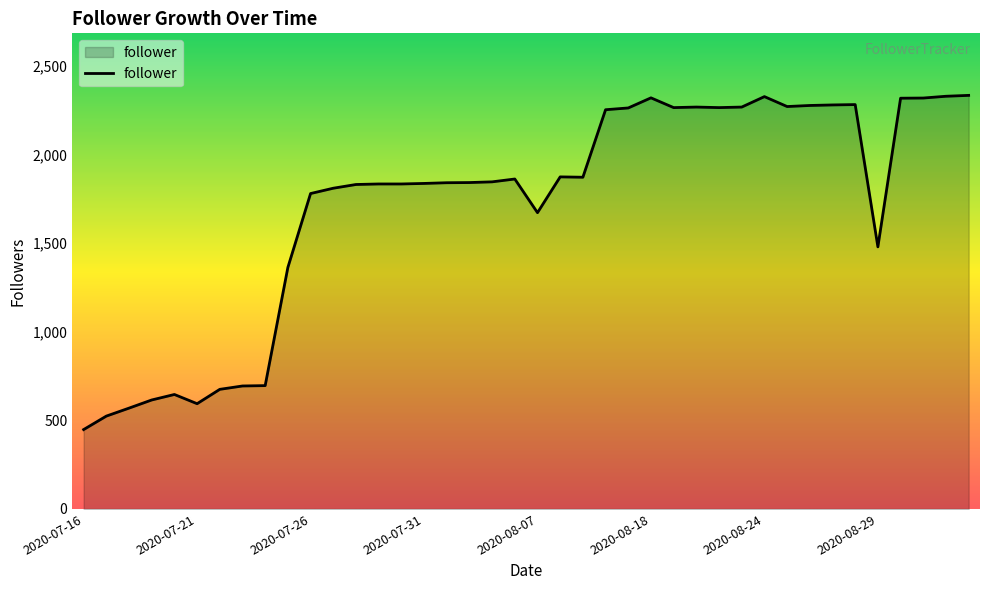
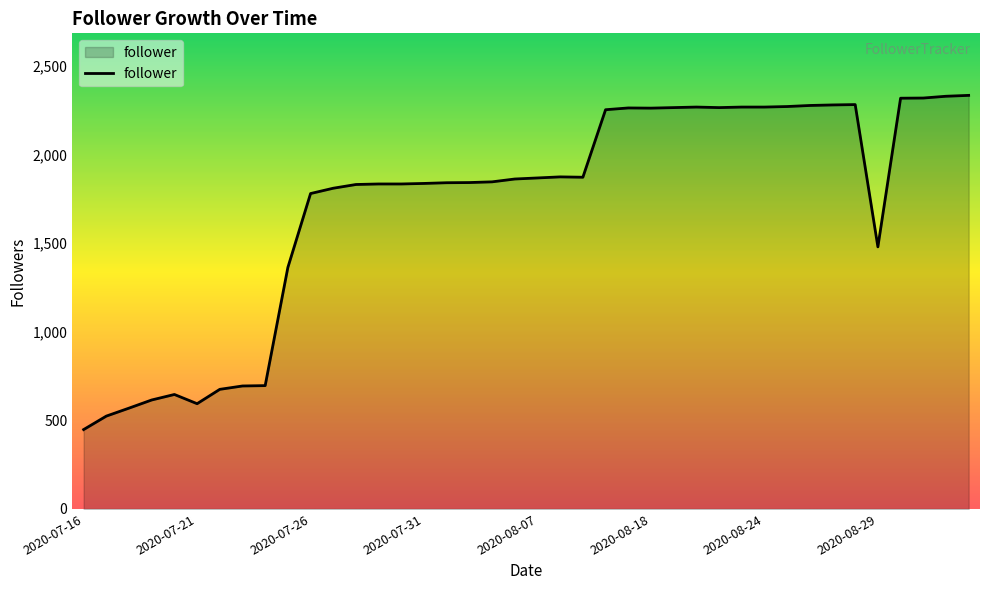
2020-08-07: 1,670 -> 1,870
2020-08-18: 2,320 -> 2,260
2020-08-24: 2,330 -> 2,270
